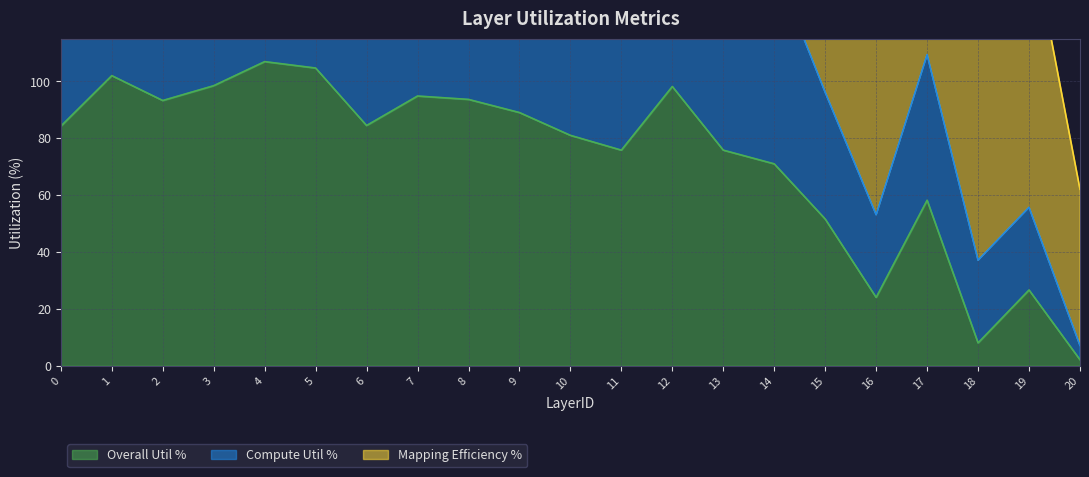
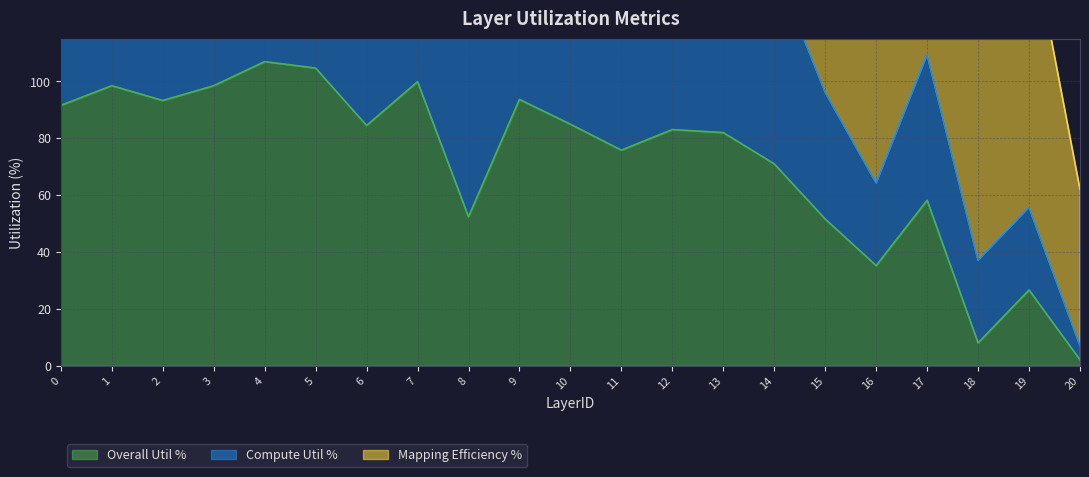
Overall Util %, 0: 84 -> 92
Overall Util %, 1: 102 -> 98
Overall Util %, 7: 95 -> 100
Overall Util %, 8: 94 -> 52
Overall Util %, 9: 89 -> 94
Overall Util %, 10: 81 -> 85
Overall Util %, 12: 98 -> 83
Overall Util %, 13: 76 -> 82
Overall Util %, 16: 24 -> 35
